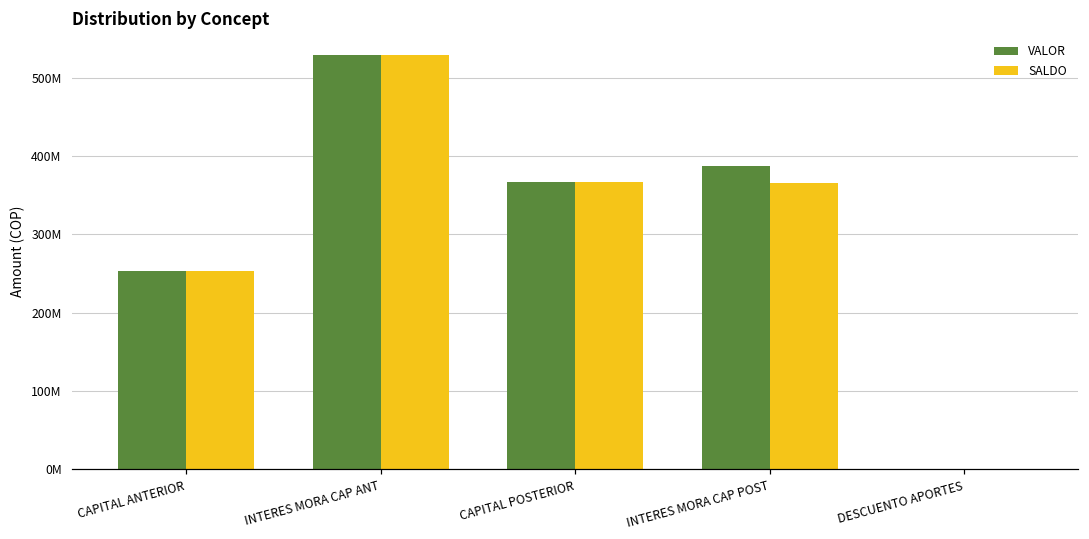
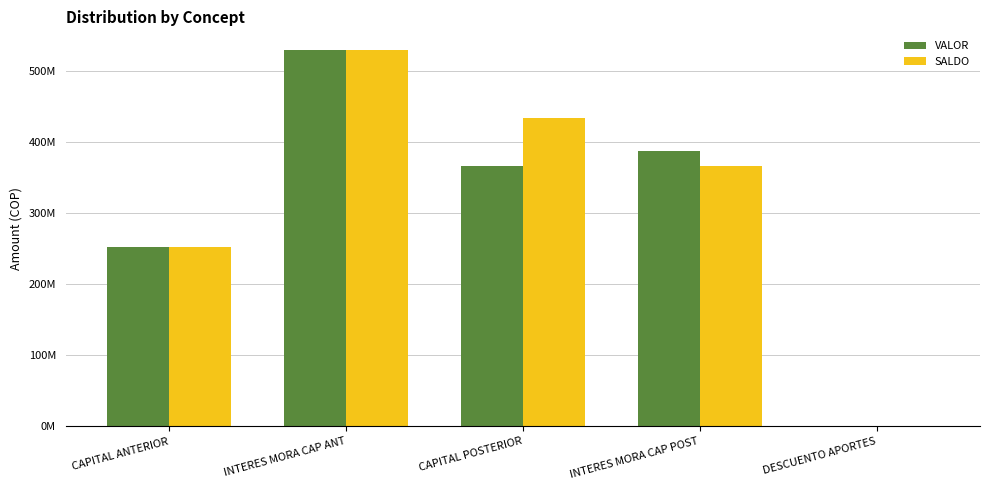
SALDO, CAPITAL POSTERIOR: 370000000 -> 430000000
